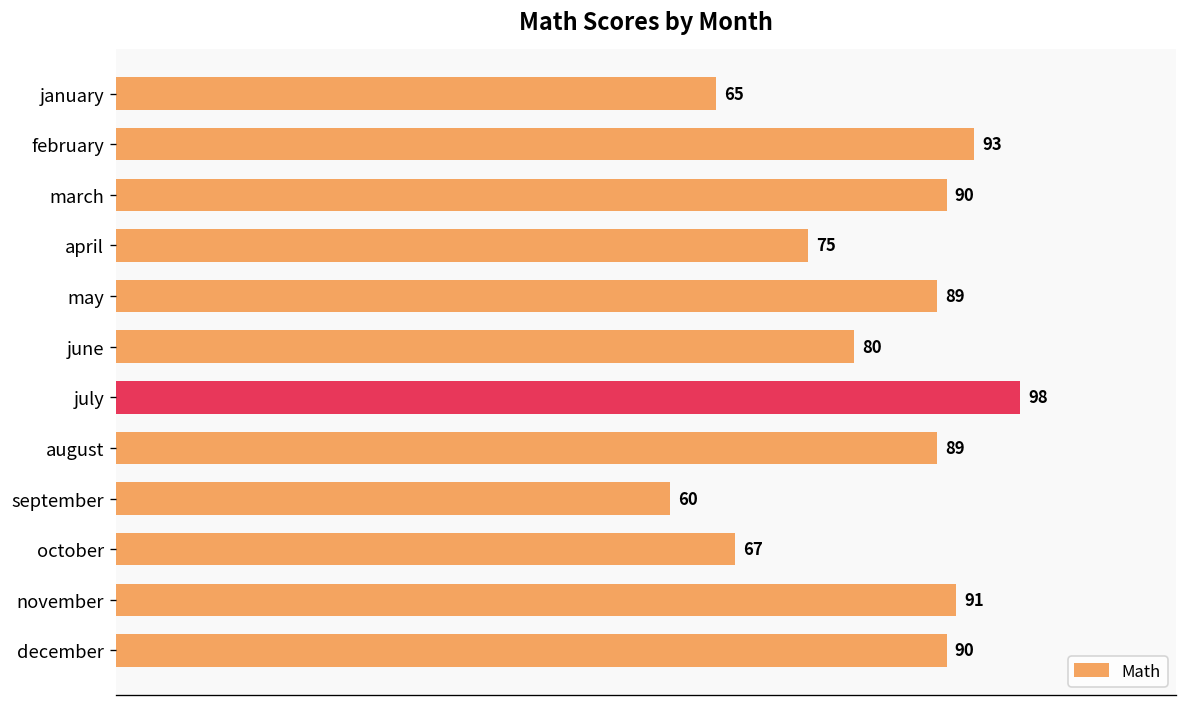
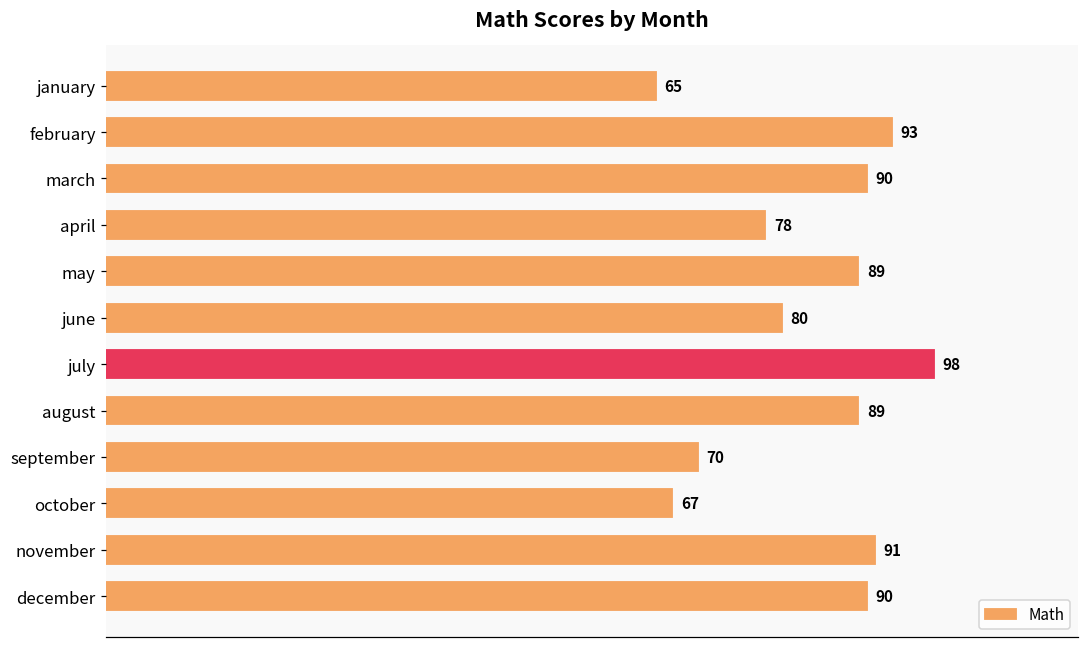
april: 75 -> 78
september: 60 -> 70
